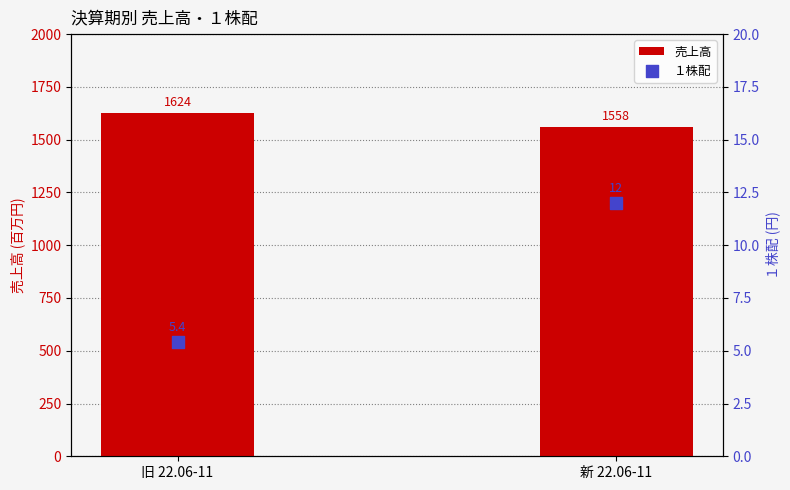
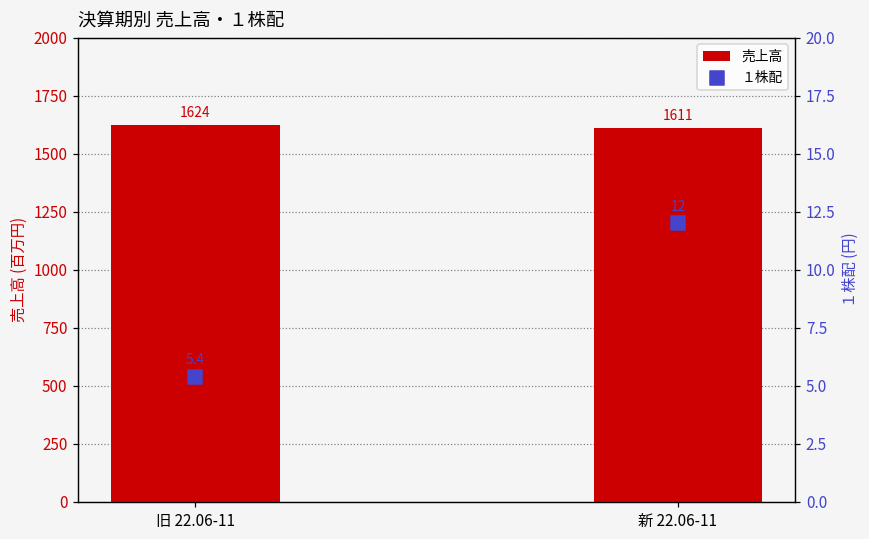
売上高, 新 22.06-11: 1558 -> 1611
